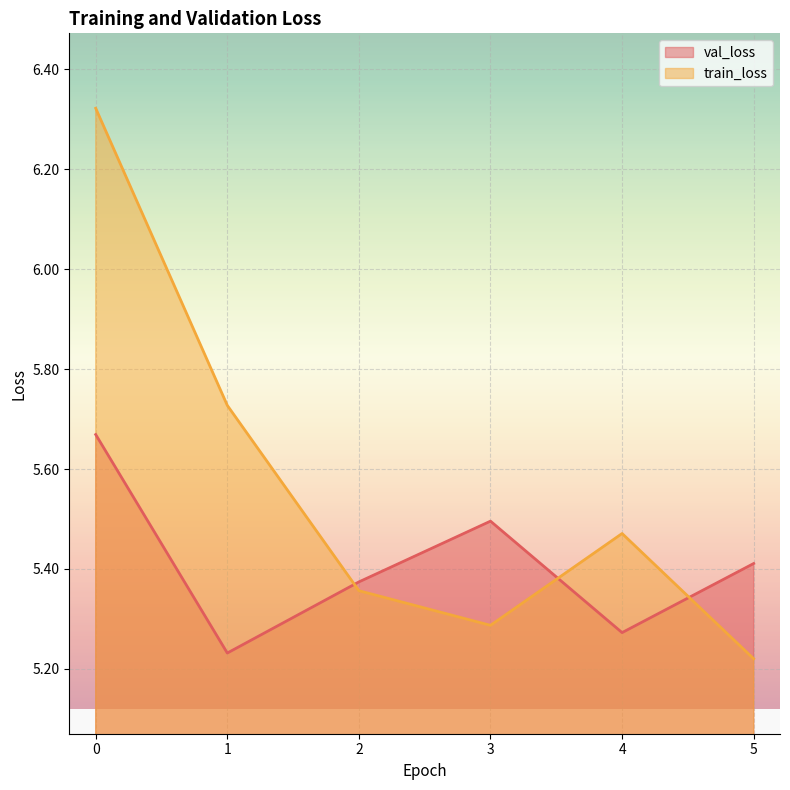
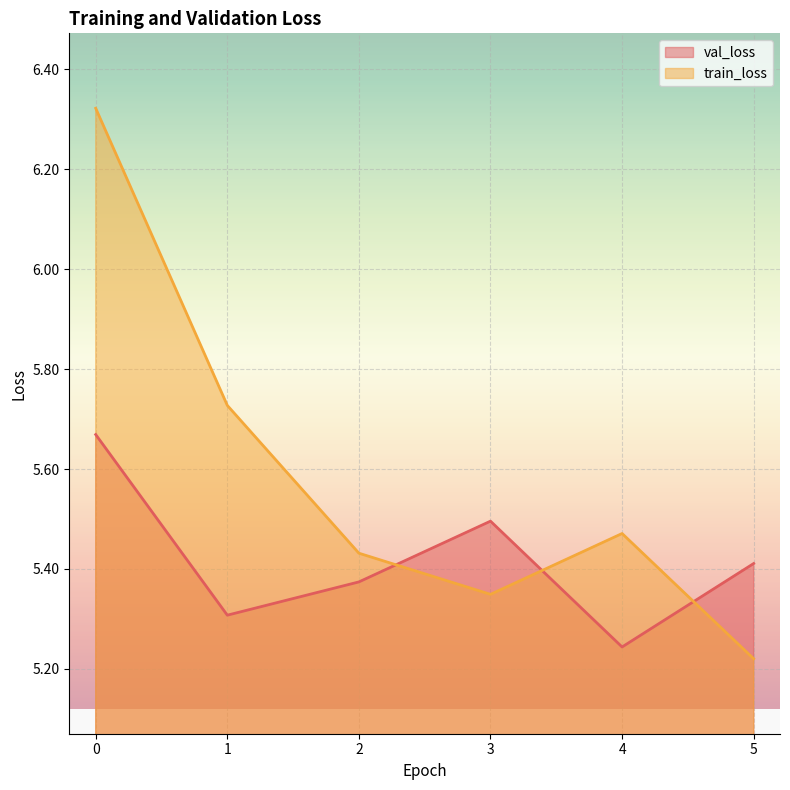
val_loss, 1: 5.23 -> 5.31
train_loss, 2: 5.36 -> 5.43
train_loss, 3: 5.29 -> 5.35
val_loss, 4: 5.27 -> 5.24
